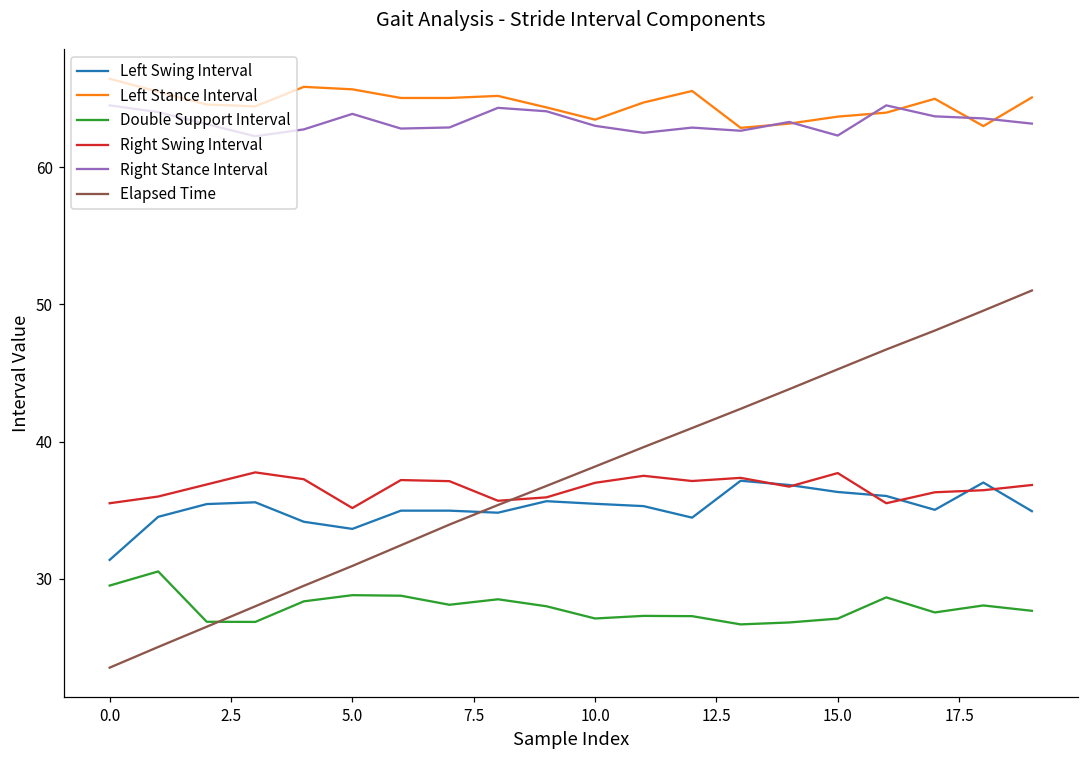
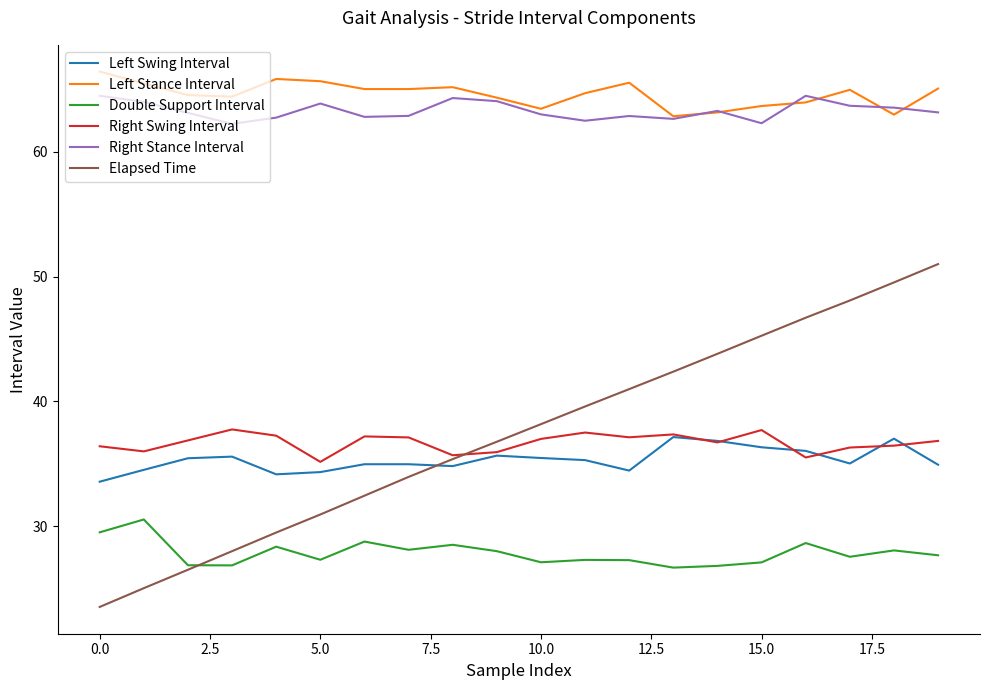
Left Swing Interval, 0.0: 31.4 -> 33.6
Right Swing Interval, 0.0: 35.5 -> 36.4
Left Swing Interval, 5.0: 33.6 -> 34.3
Double Support Interval, 5.0: 28.8 -> 27.3
